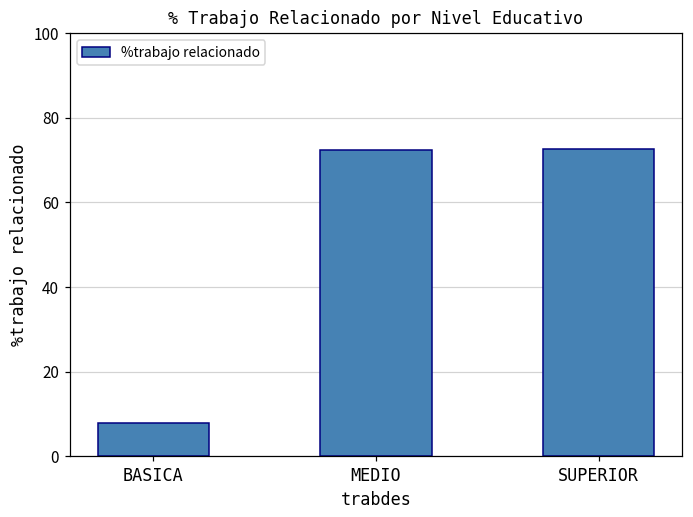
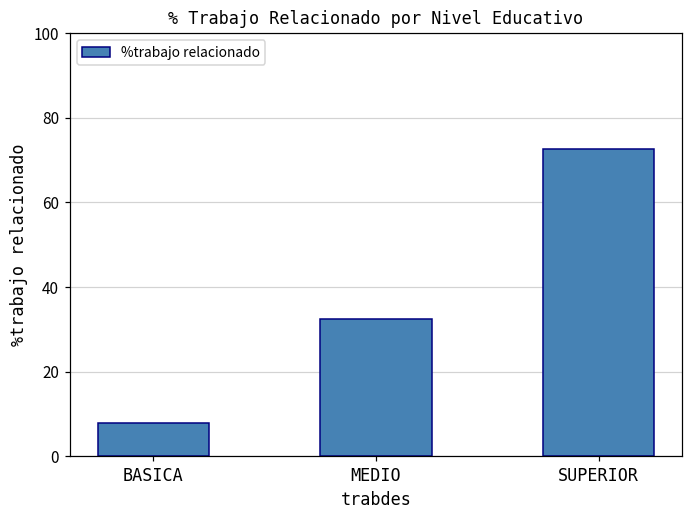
MEDIO: 72 -> 32
